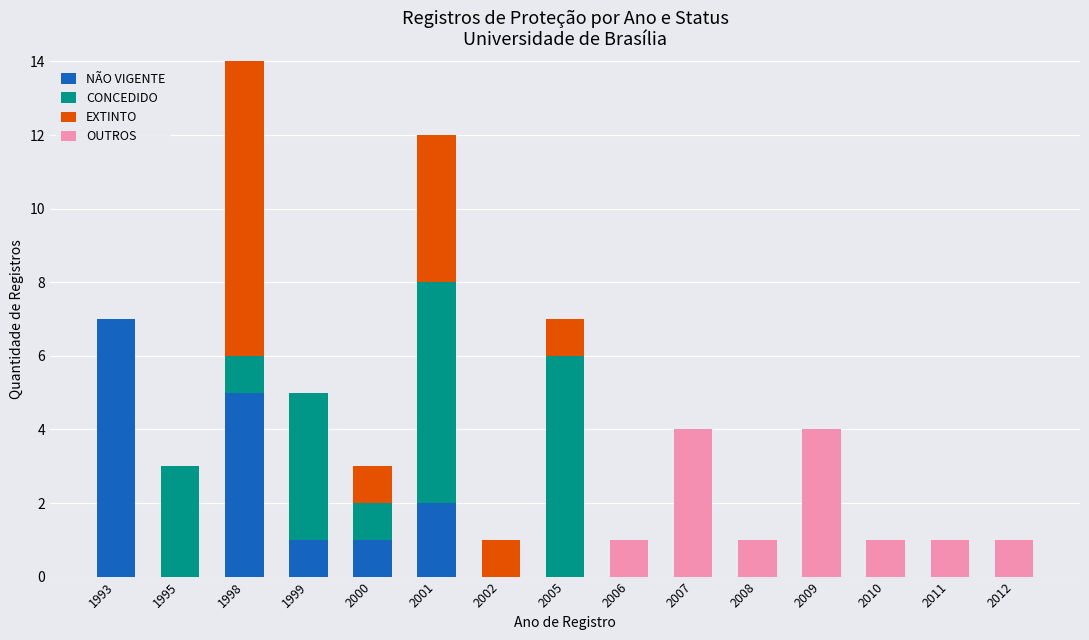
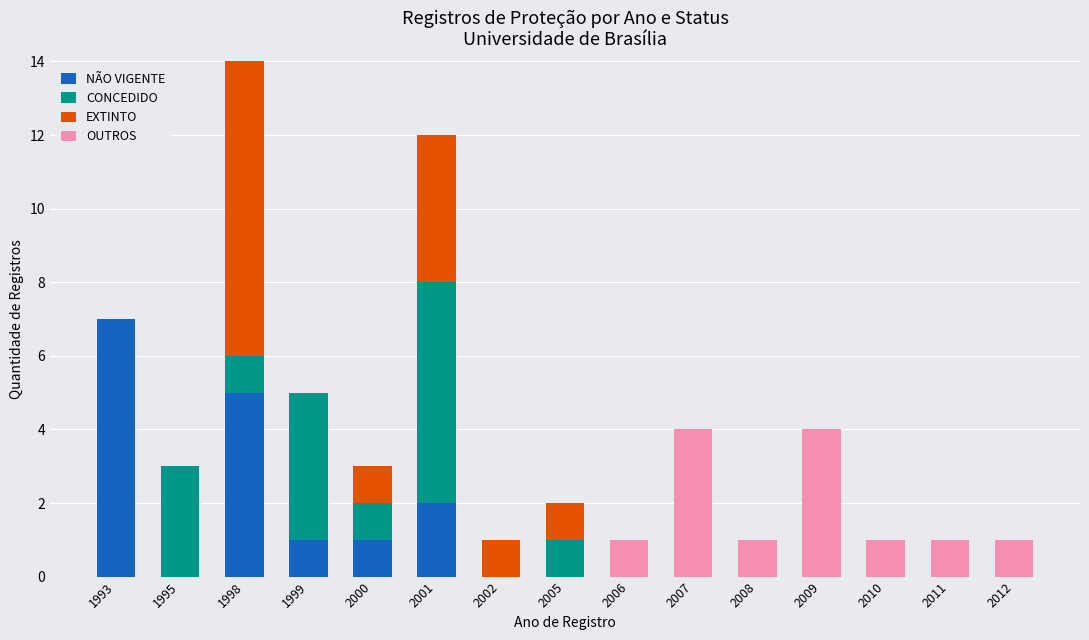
CONCEDIDO, 2005: 6 -> 1
